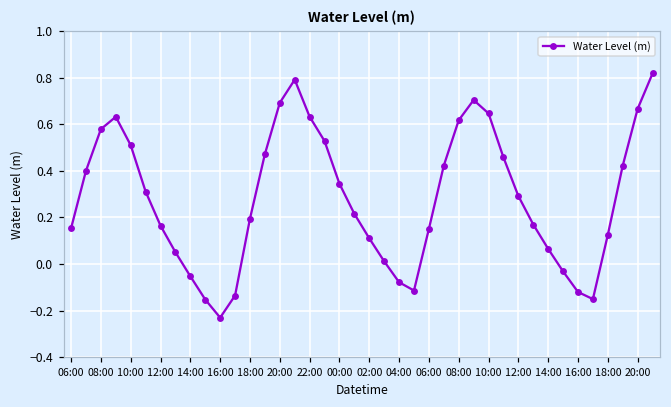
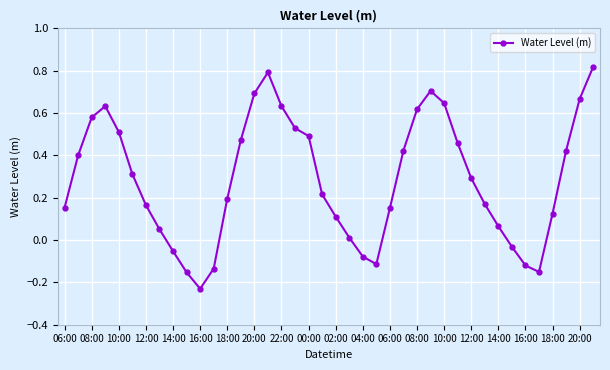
00:00: 0.35 -> 0.49
